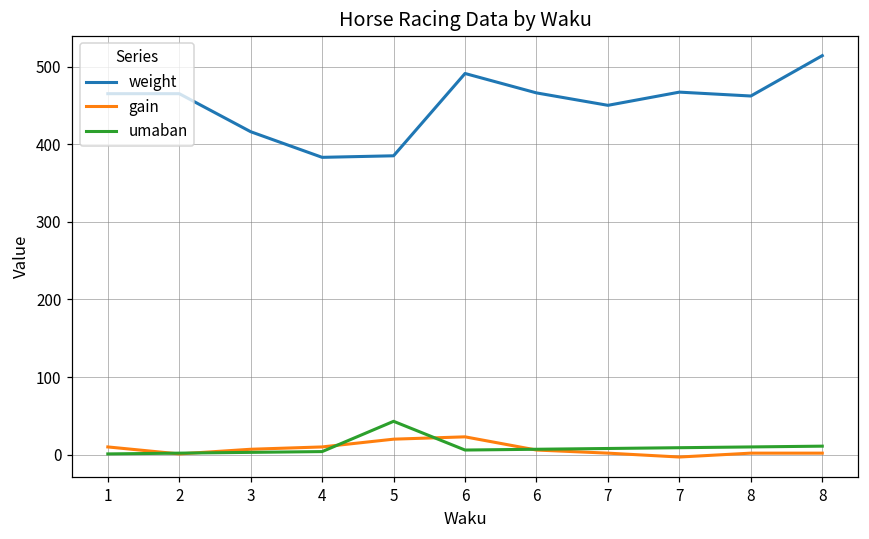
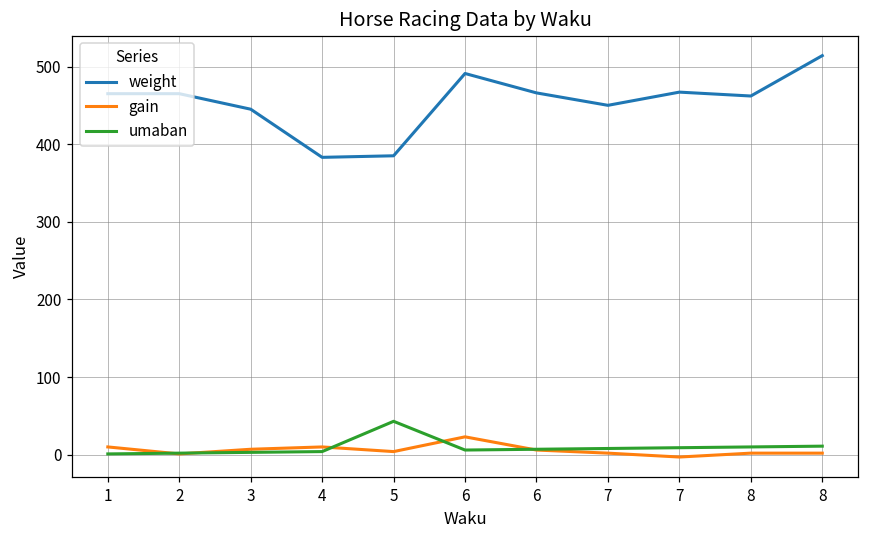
weight, 3: 420 -> 450
gain, 5: 20 -> 0
